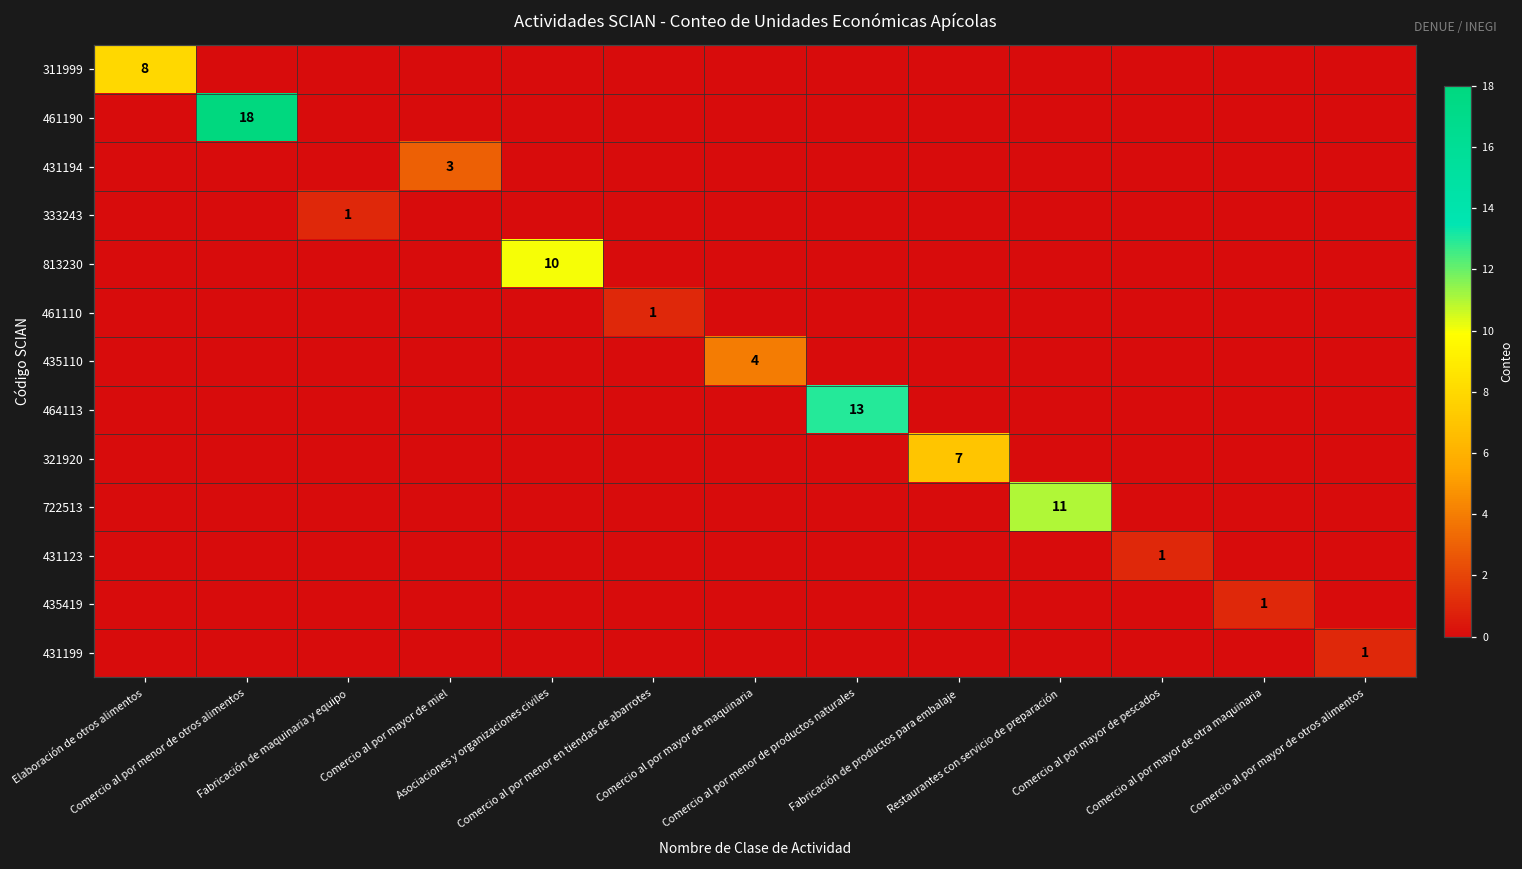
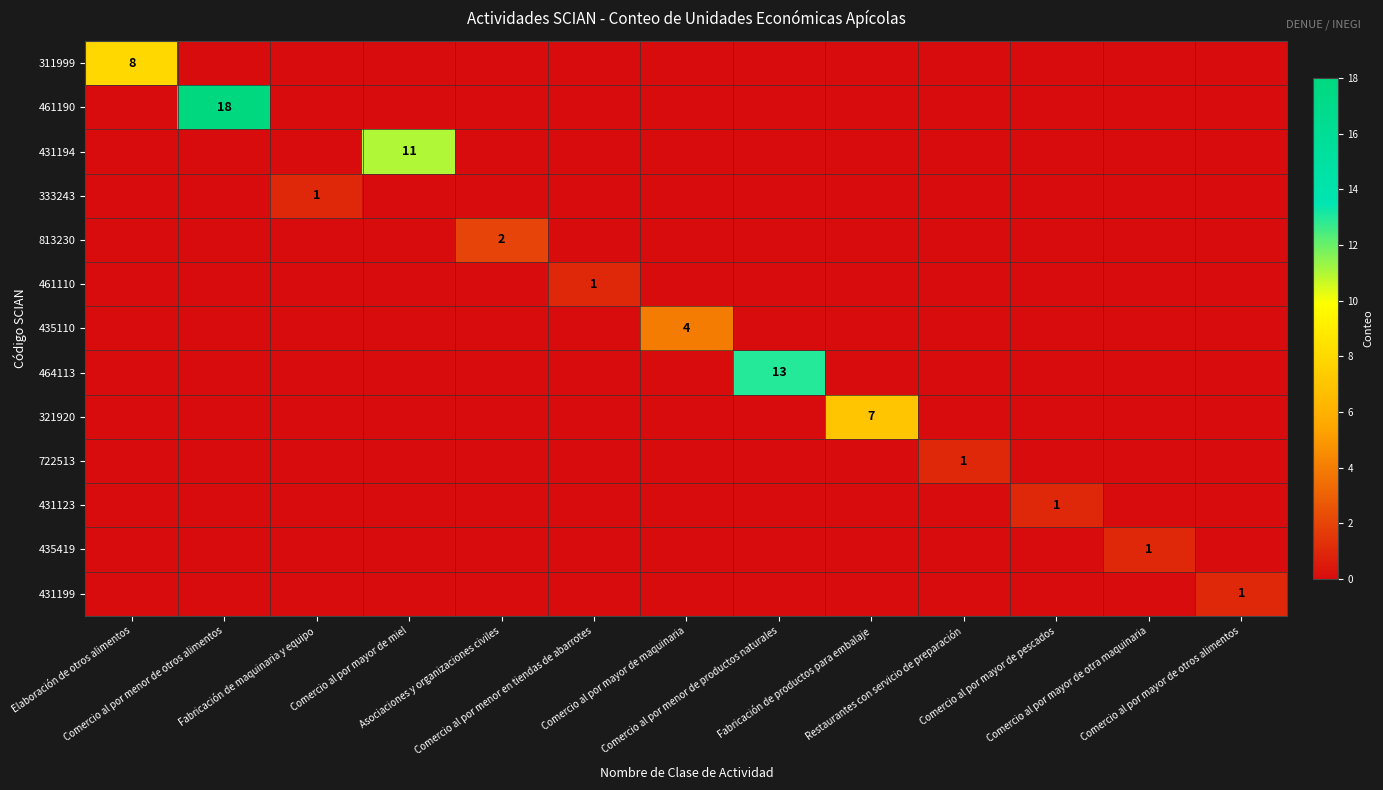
431194, Comercio al por mayor de miel: 3 -> 11
813230, Asociaciones y organizaciones civiles: 10 -> 2
722513, Restaurantes con servicio de preparación: 11 -> 1
